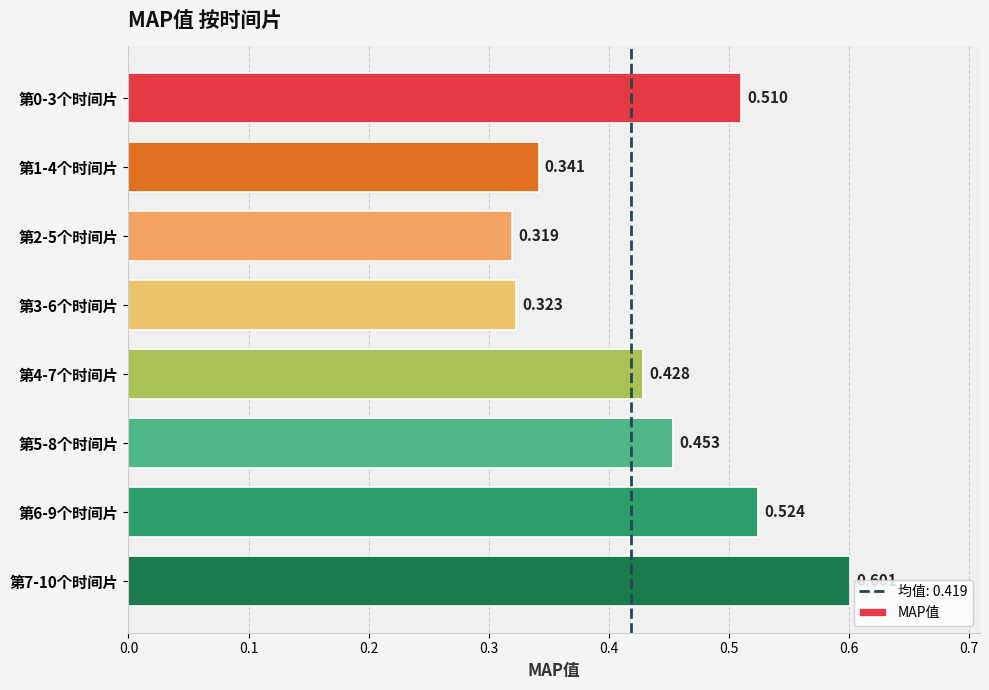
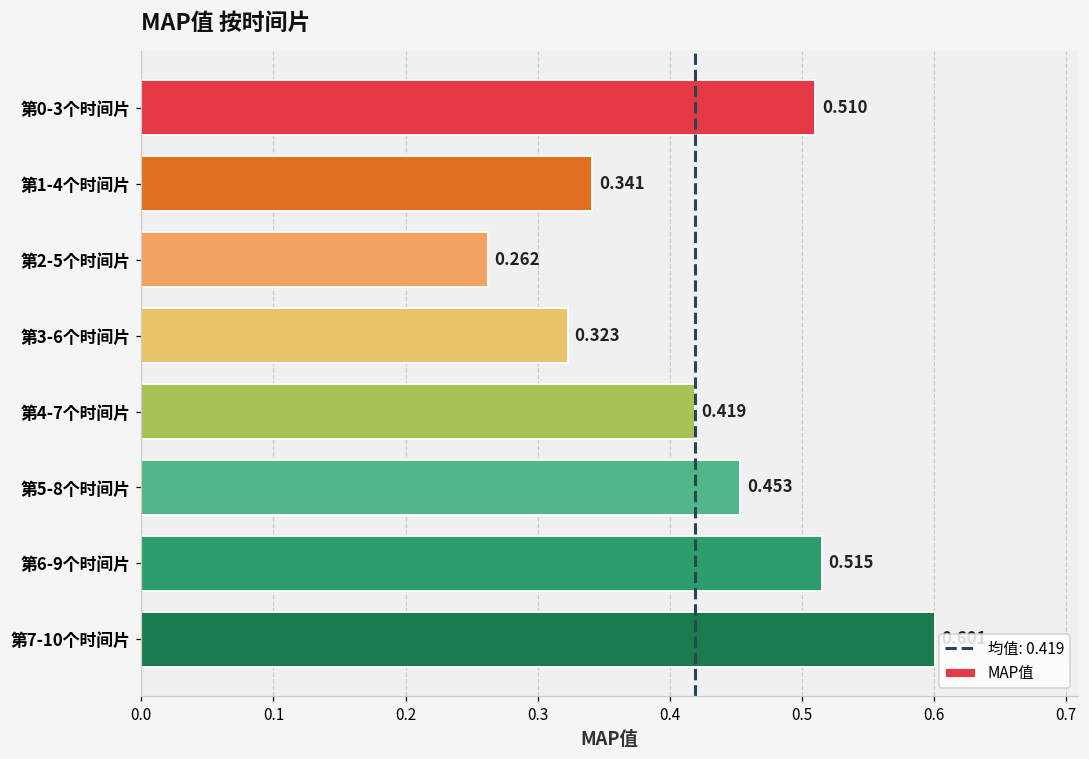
第2-5个时间片: 0.319 -> 0.262
第4-7个时间片: 0.428 -> 0.419
第6-9个时间片: 0.524 -> 0.515
